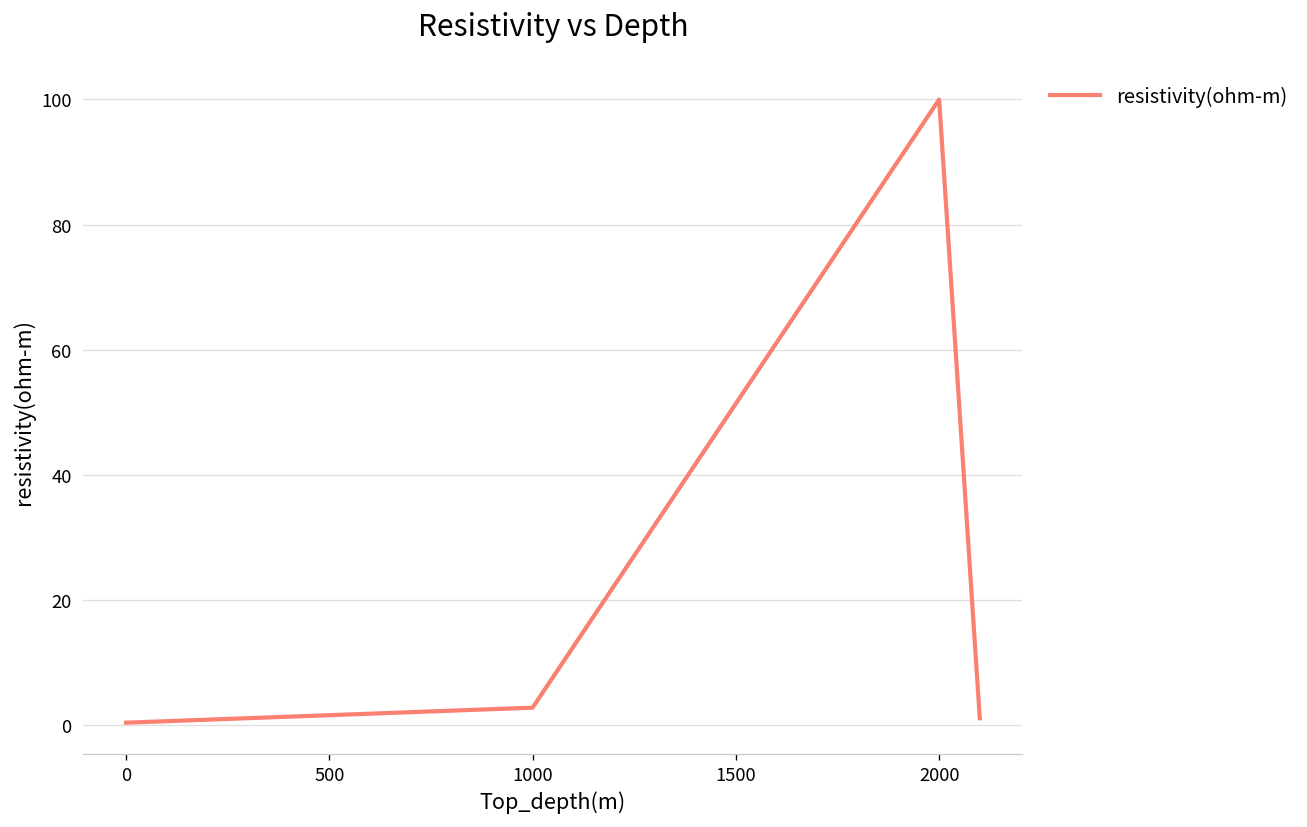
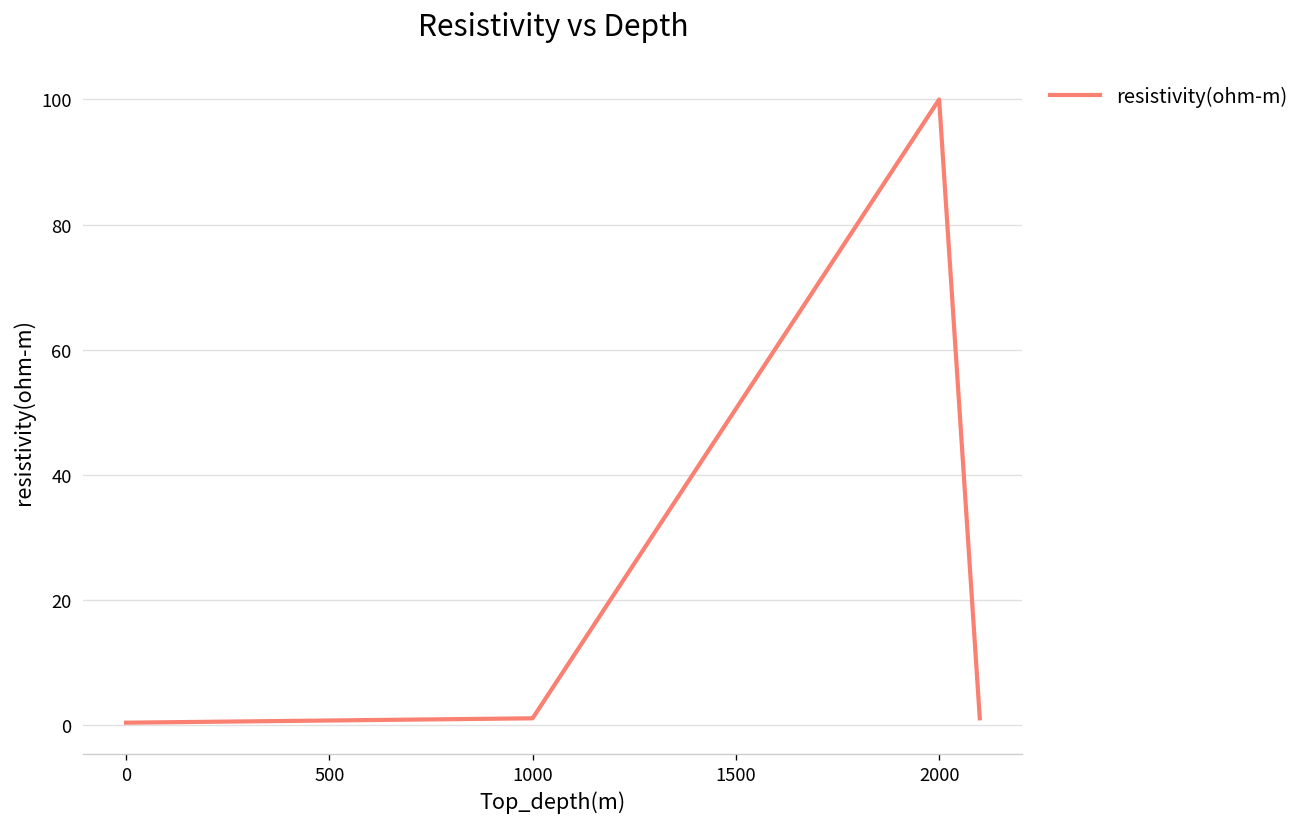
1000: 3 -> 1
